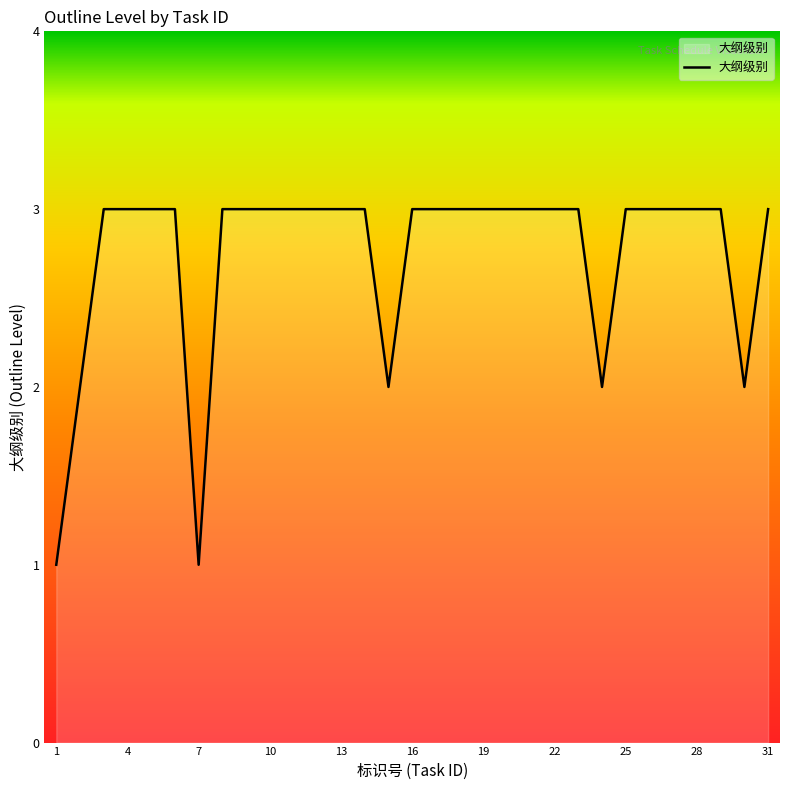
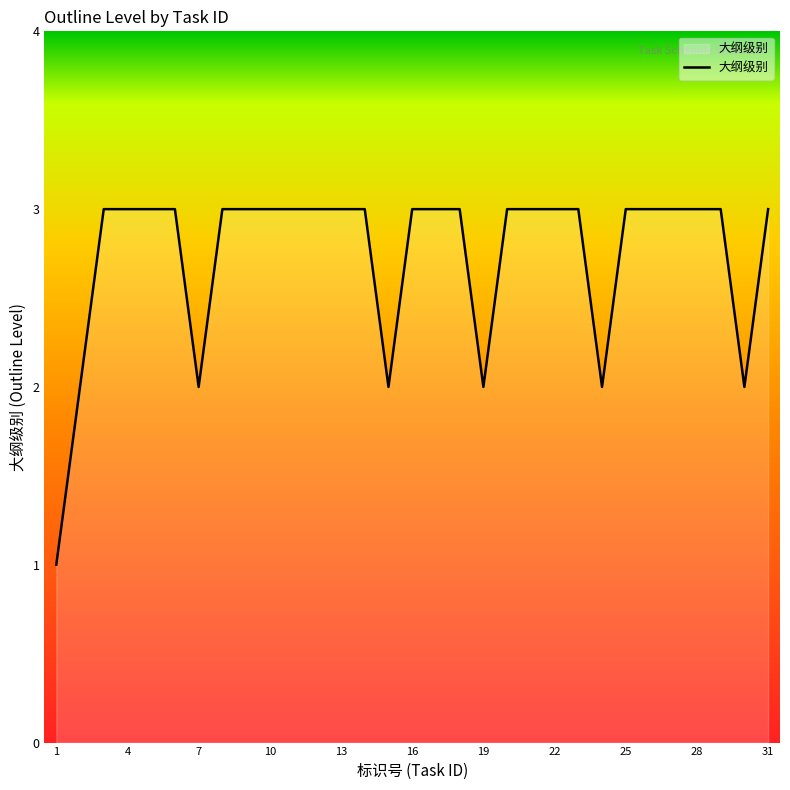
7: 1 -> 2
19: 3 -> 2
